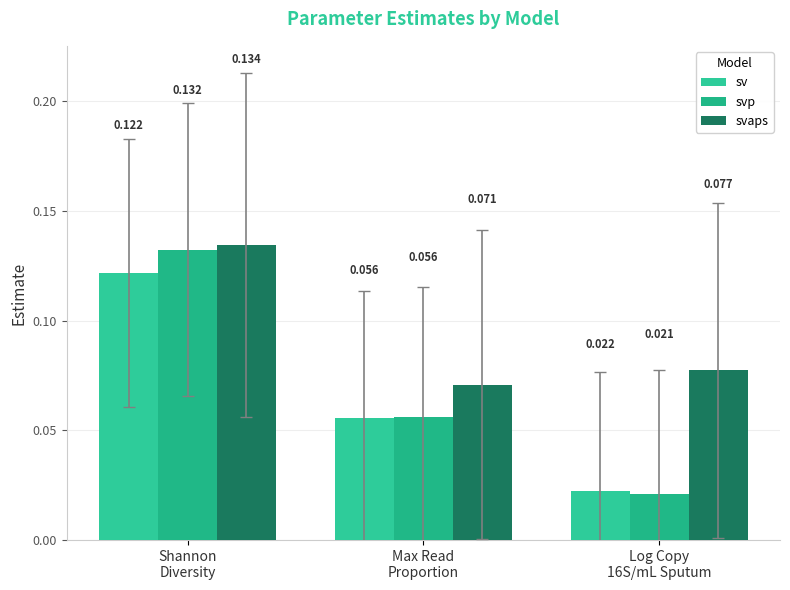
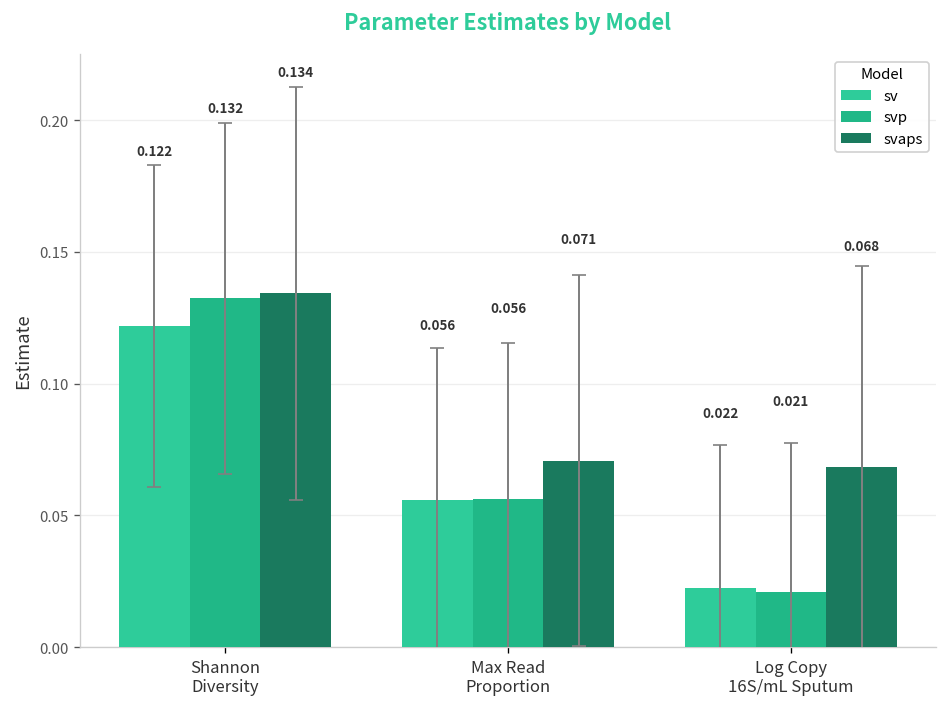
svaps, Log Copy 16S/mL Sputum: 0.077 -> 0.068
